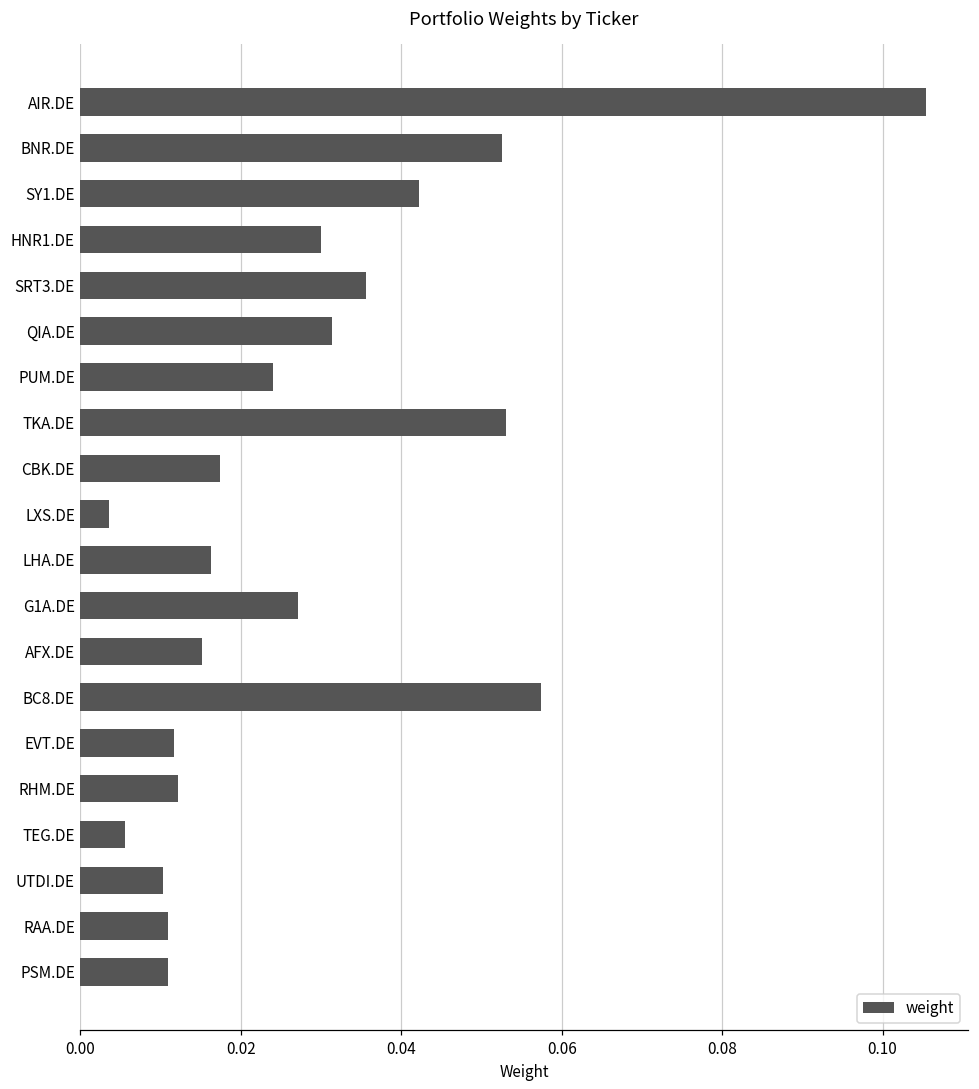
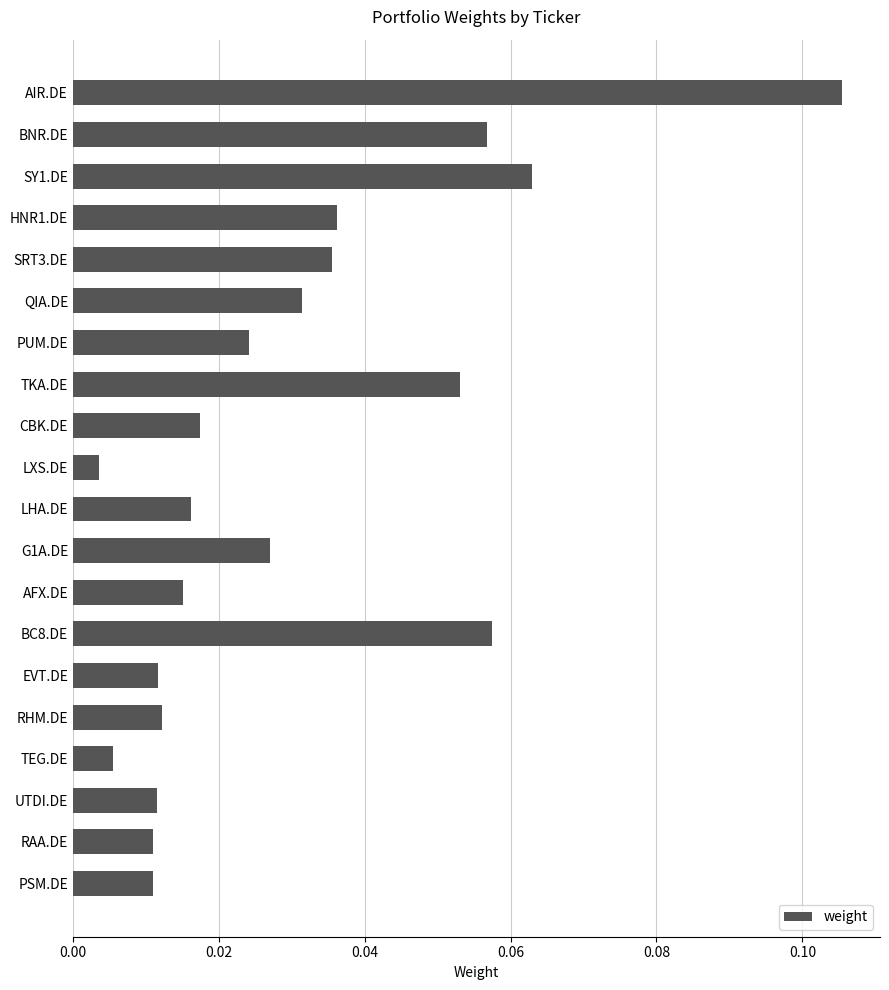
BNR.DE: 0.053 -> 0.057
SY1.DE: 0.042 -> 0.063
HNR1.DE: 0.030 -> 0.036
UTDI.DE: 0.010 -> 0.011
